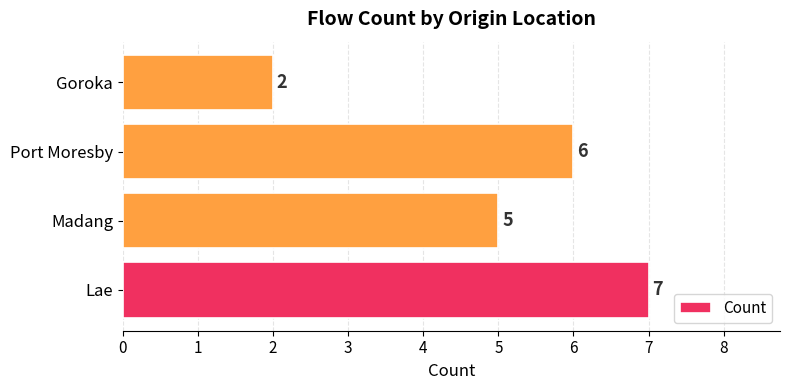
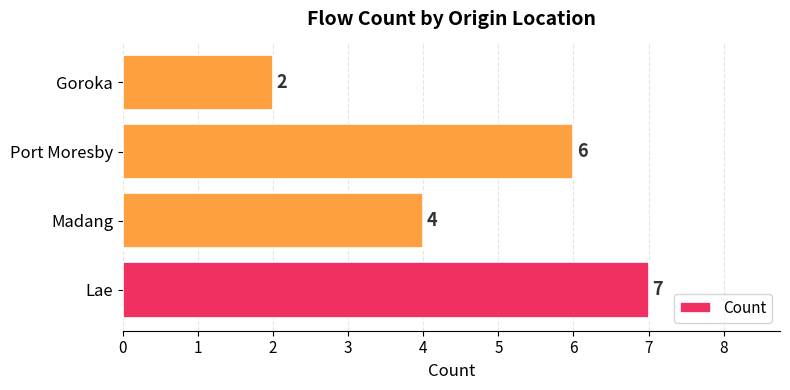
Madang: 5 -> 4
